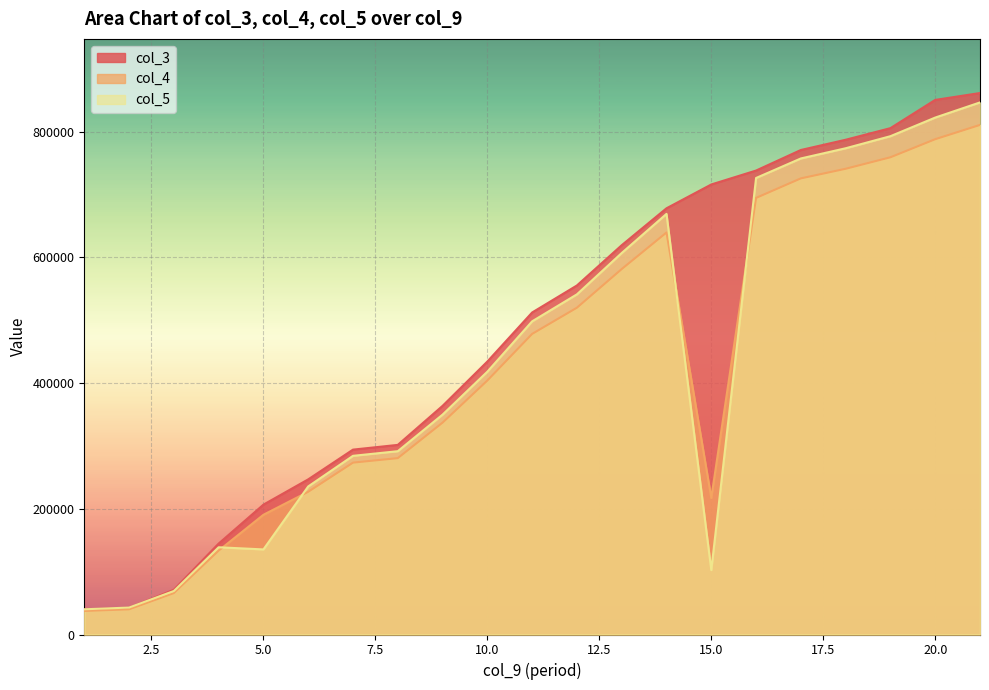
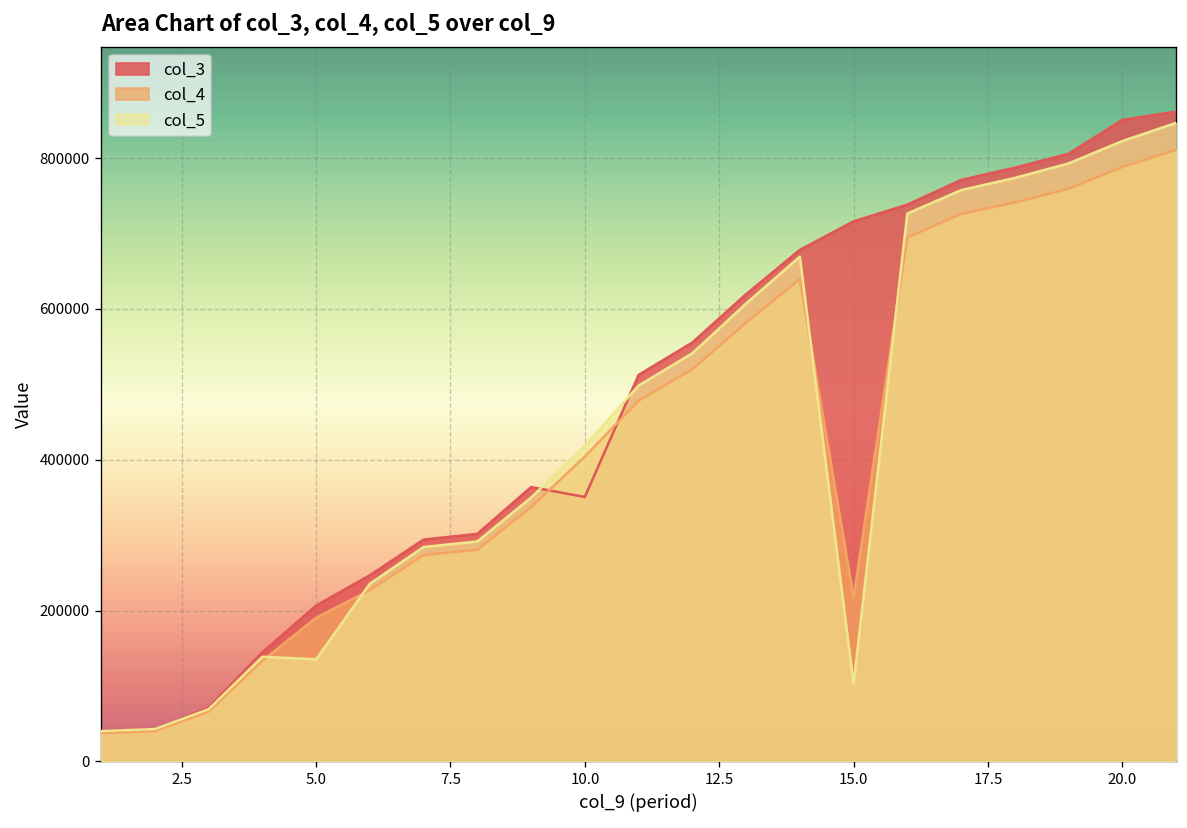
col_3, 10.0: 430000 -> 350000
